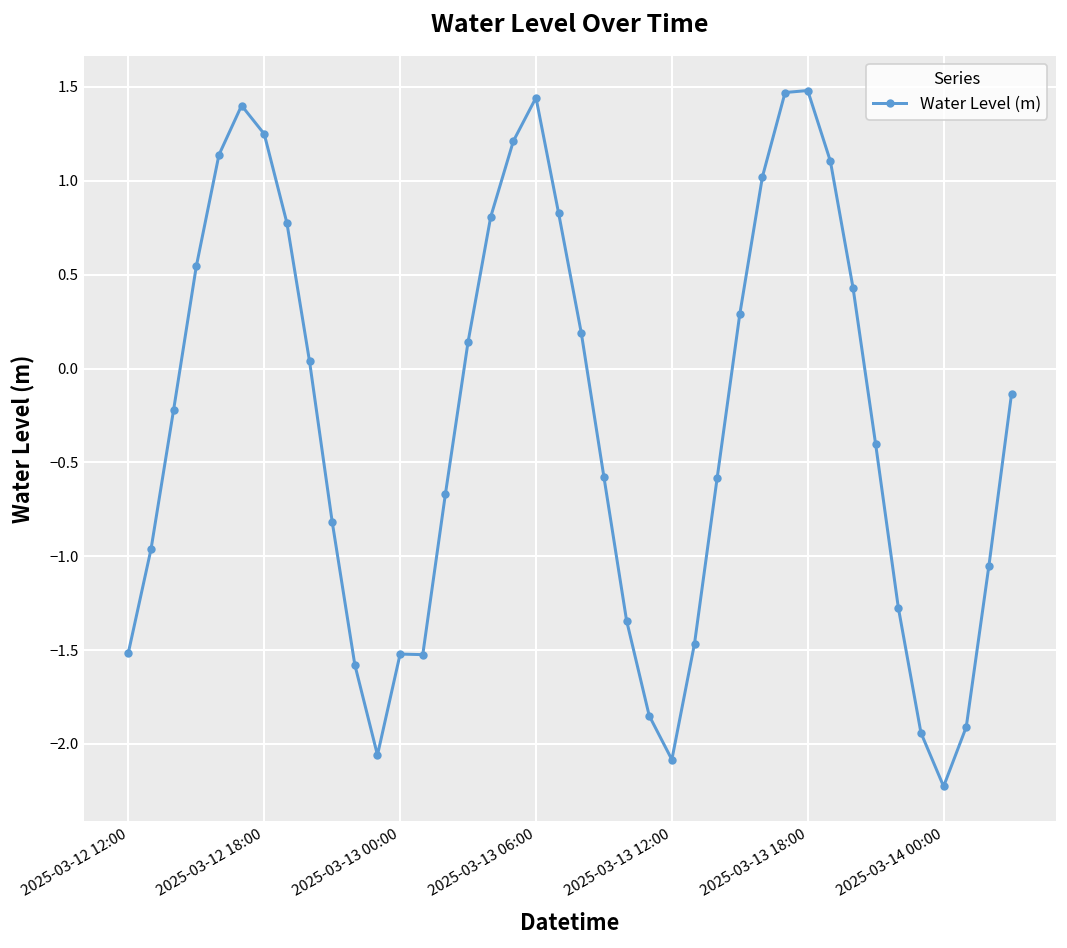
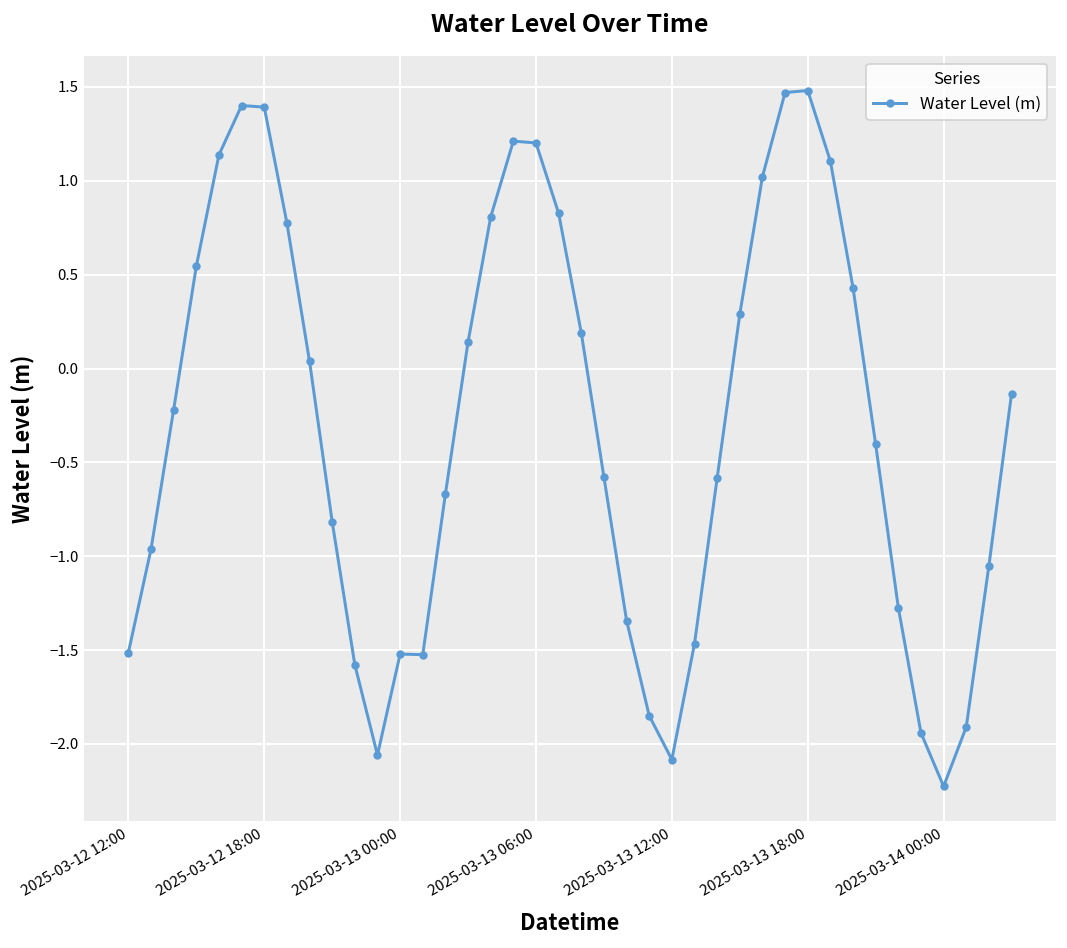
2025-03-12 18:00: 1.25 -> 1.39
2025-03-13 06:00: 1.44 -> 1.20
